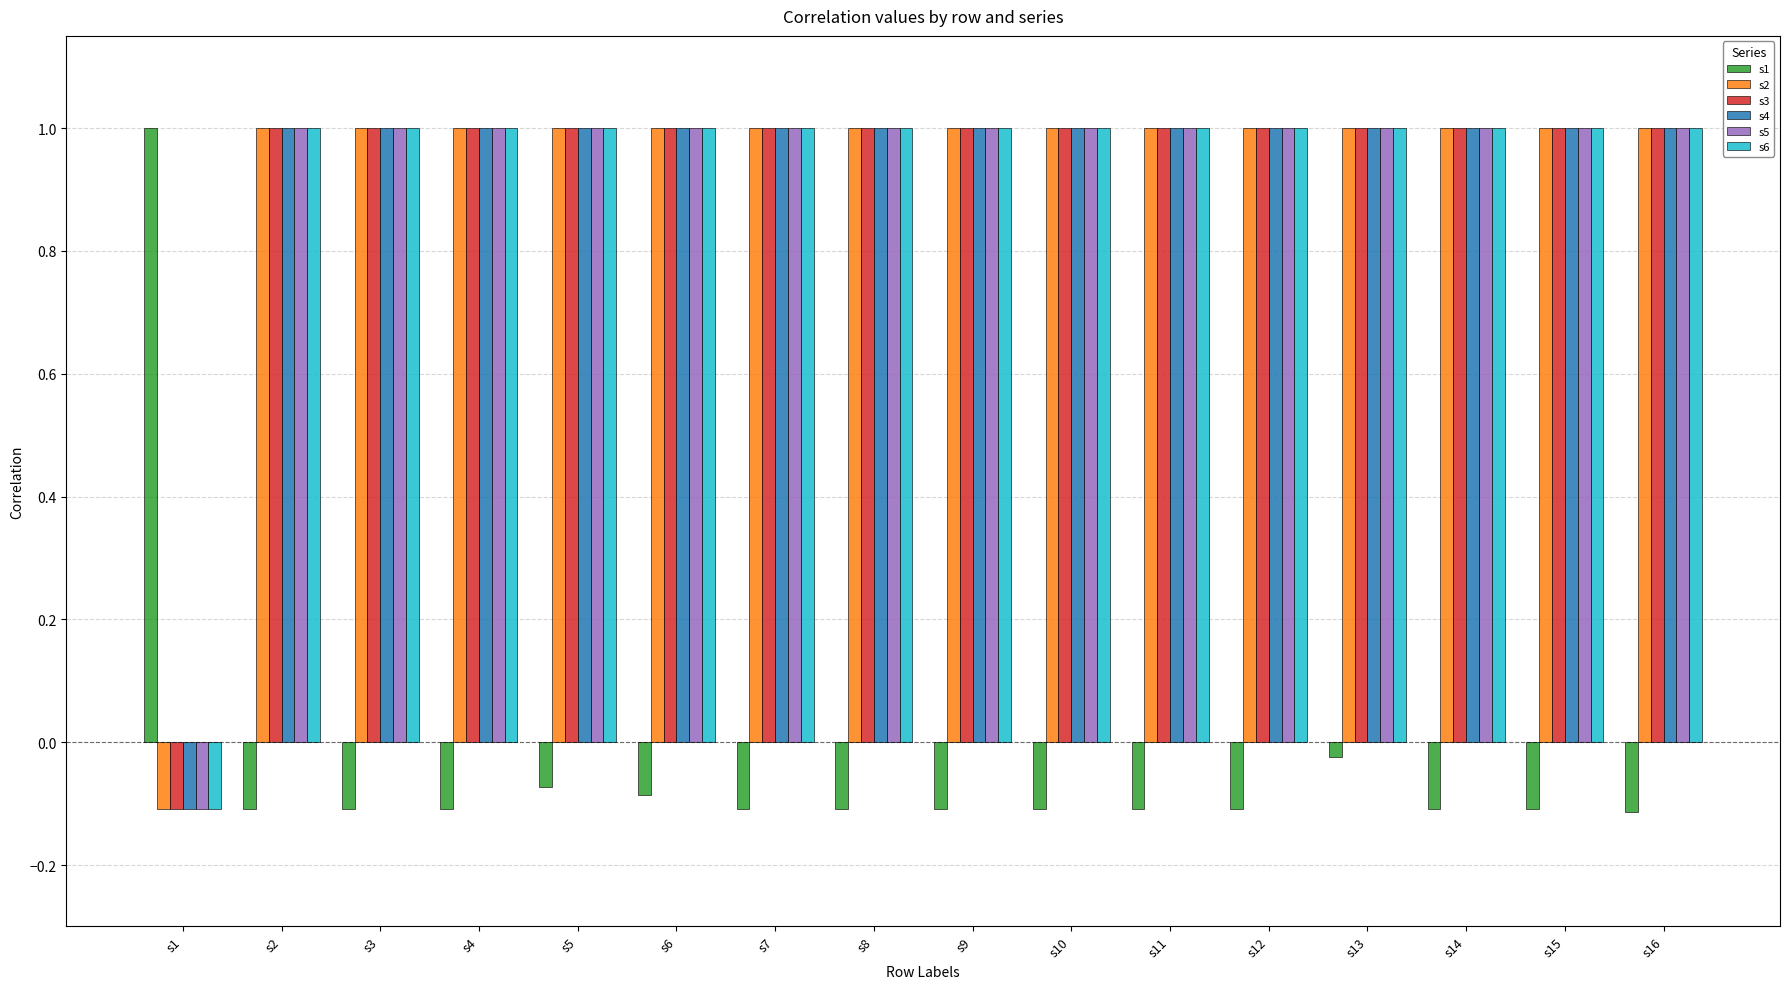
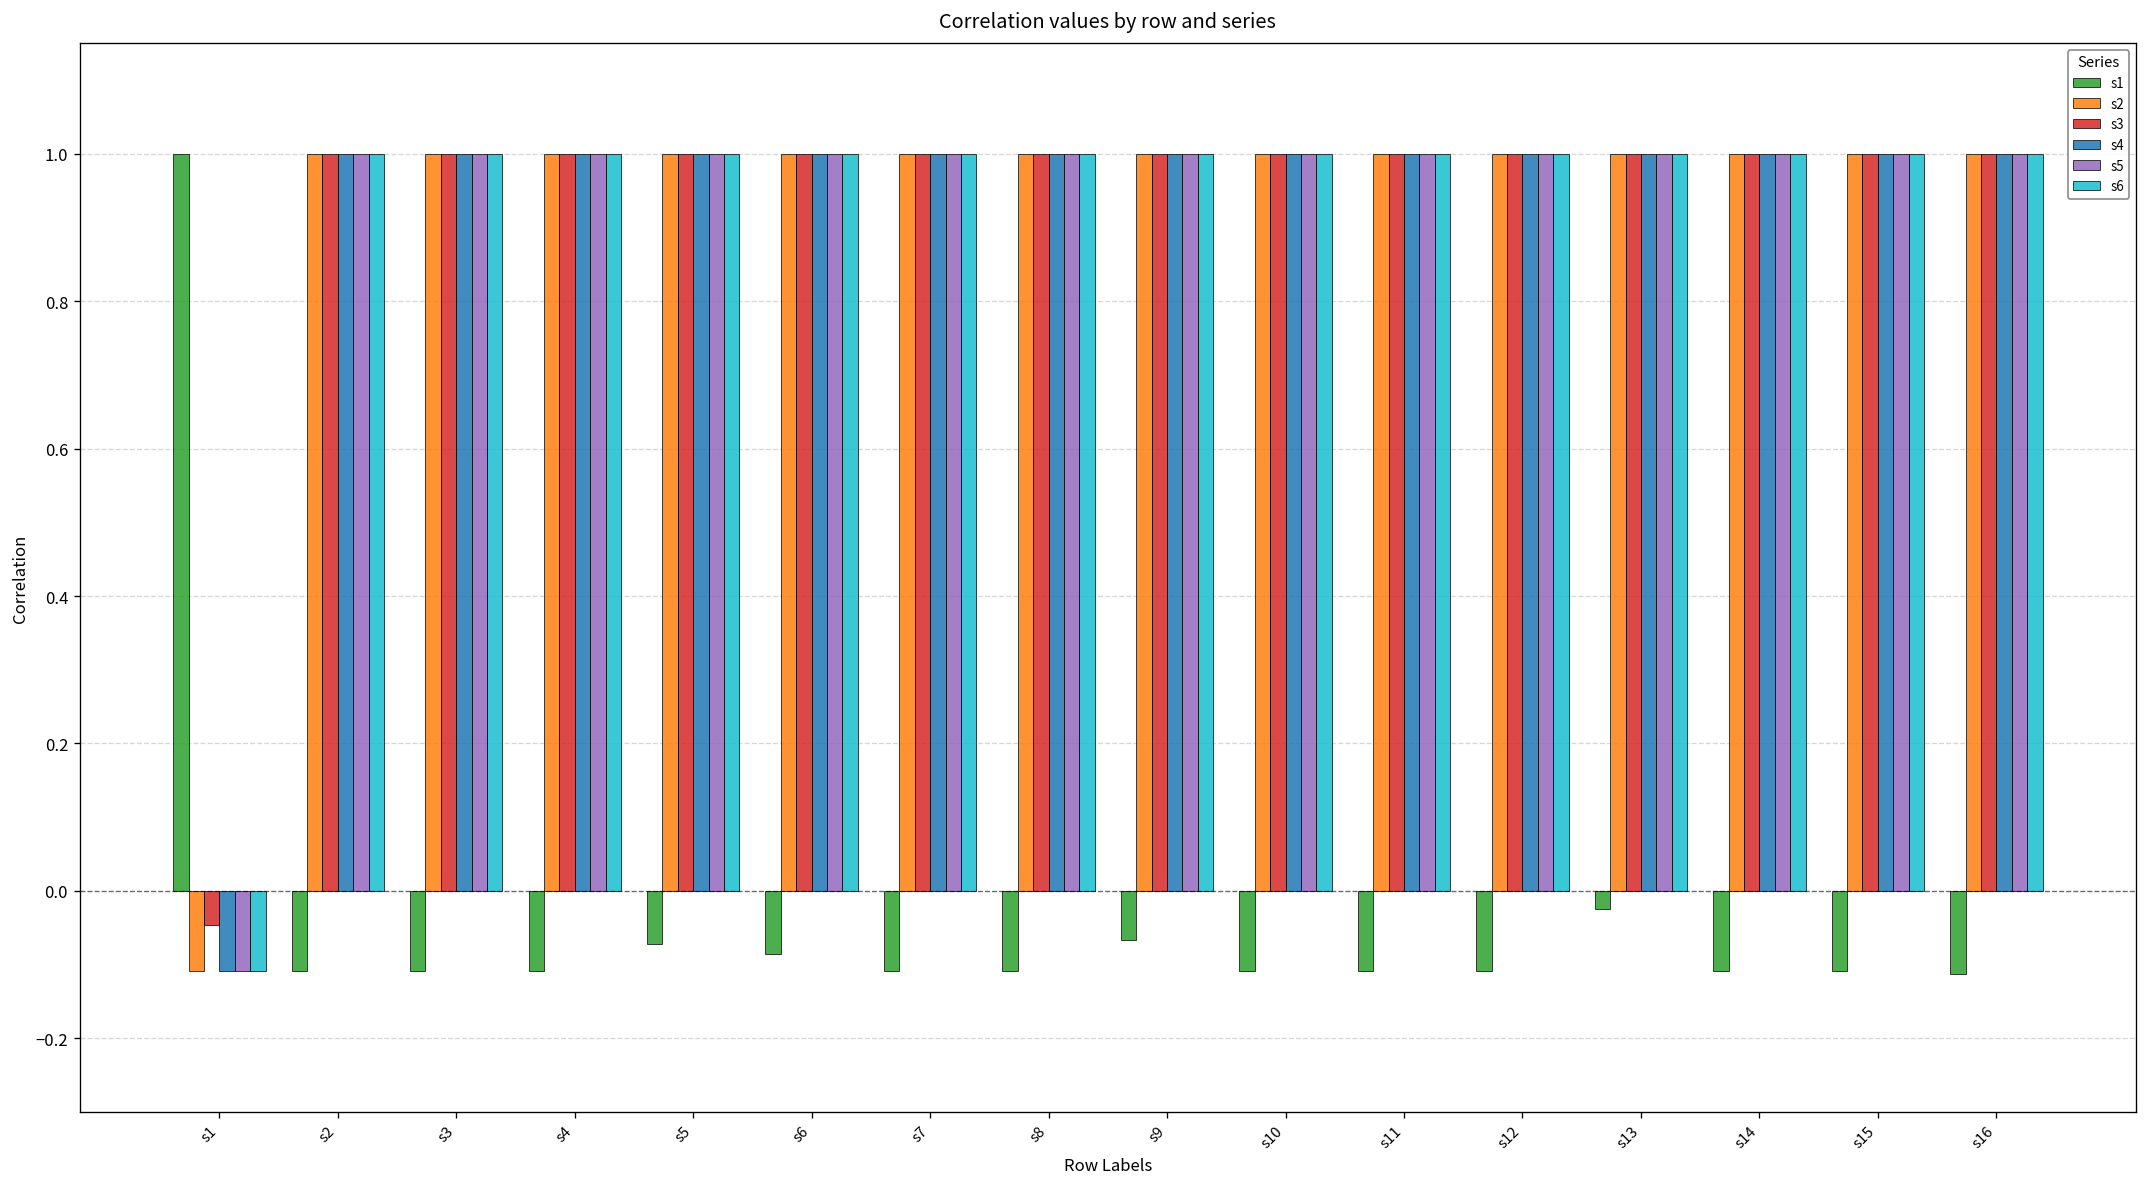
s3, s1: -0.11 -> -0.05
s1, s9: -0.11 -> -0.07
